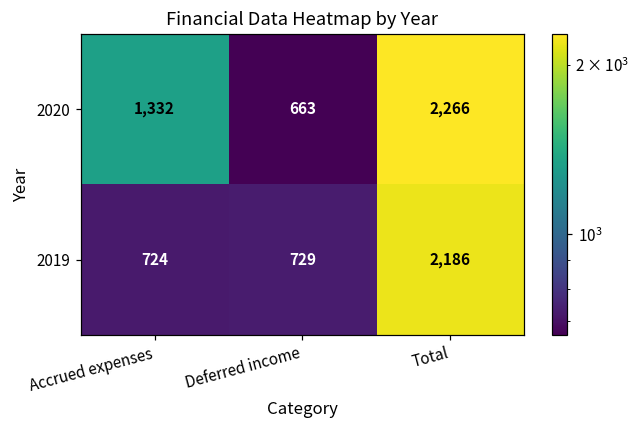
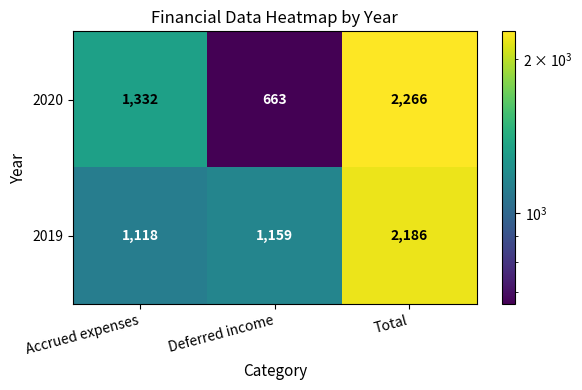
2019, Accrued expenses: 724 -> 1,118
2019, Deferred income: 729 -> 1,159
